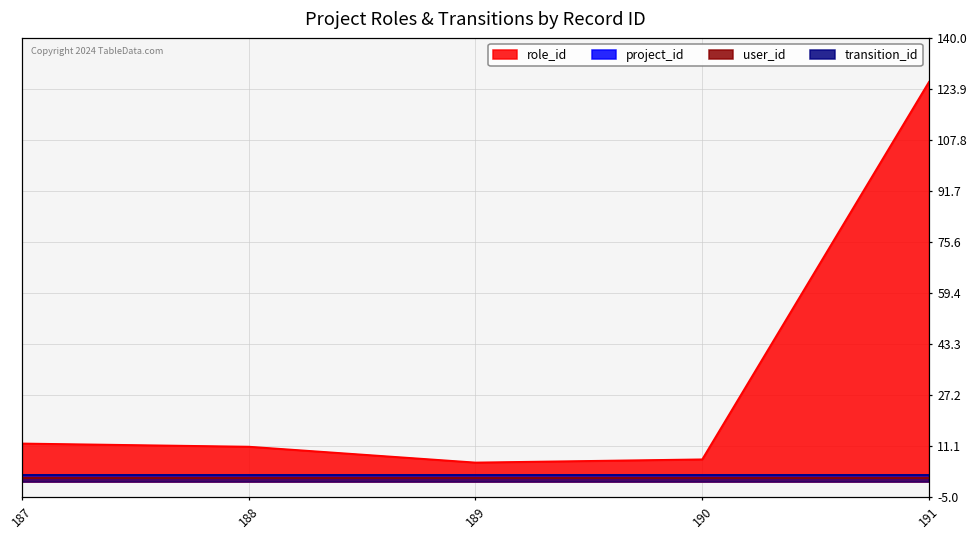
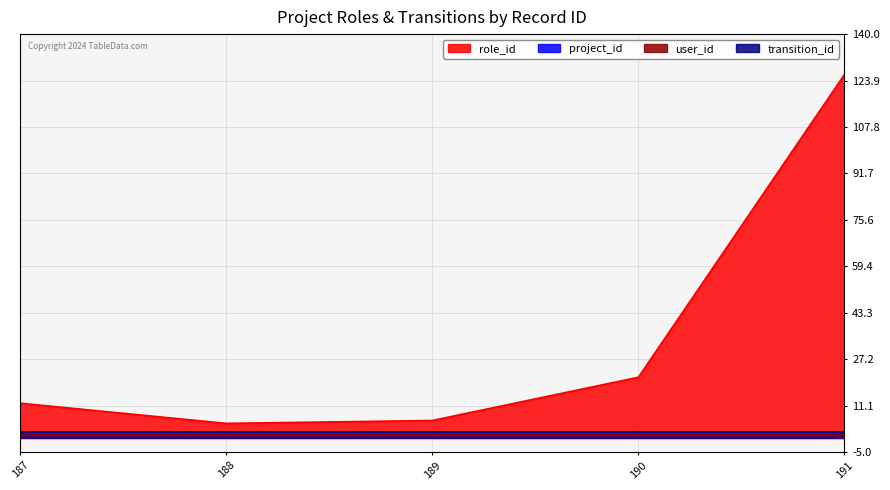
role_id, 188: 11 -> 5
role_id, 190: 7 -> 21
